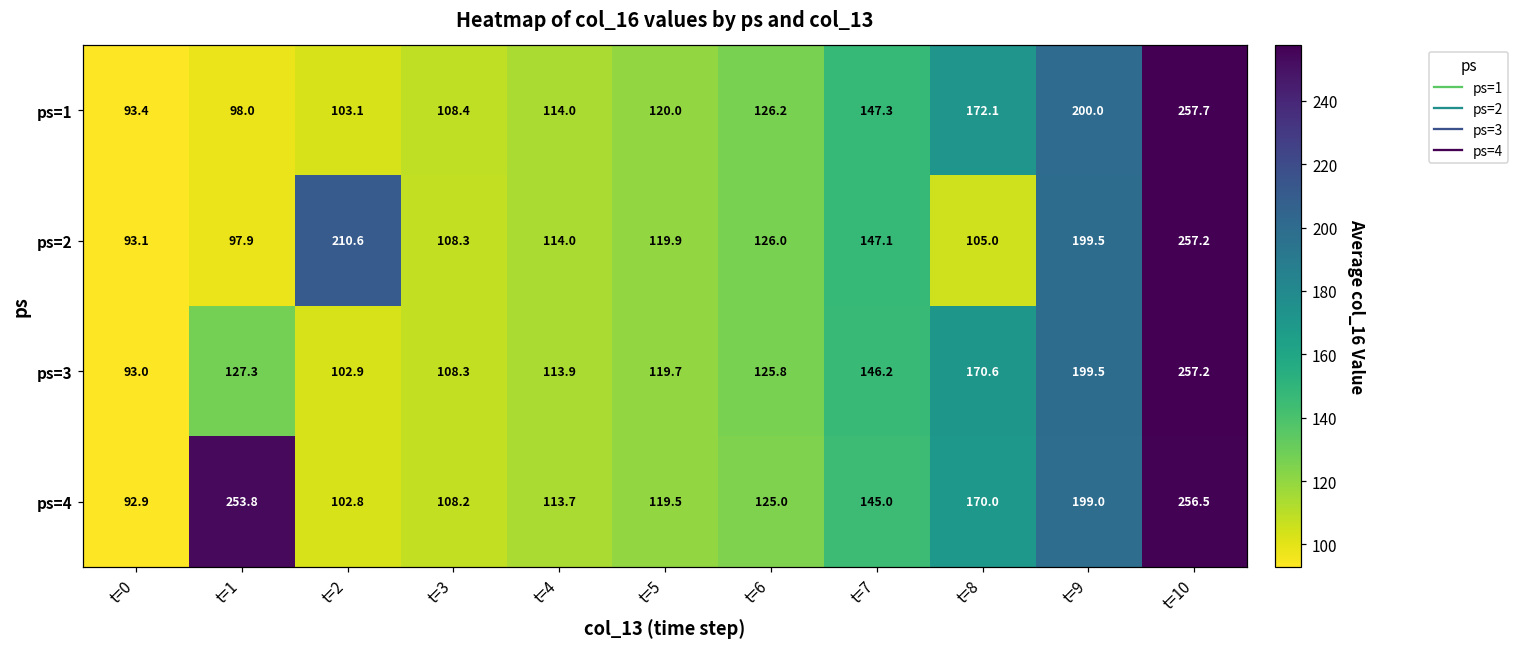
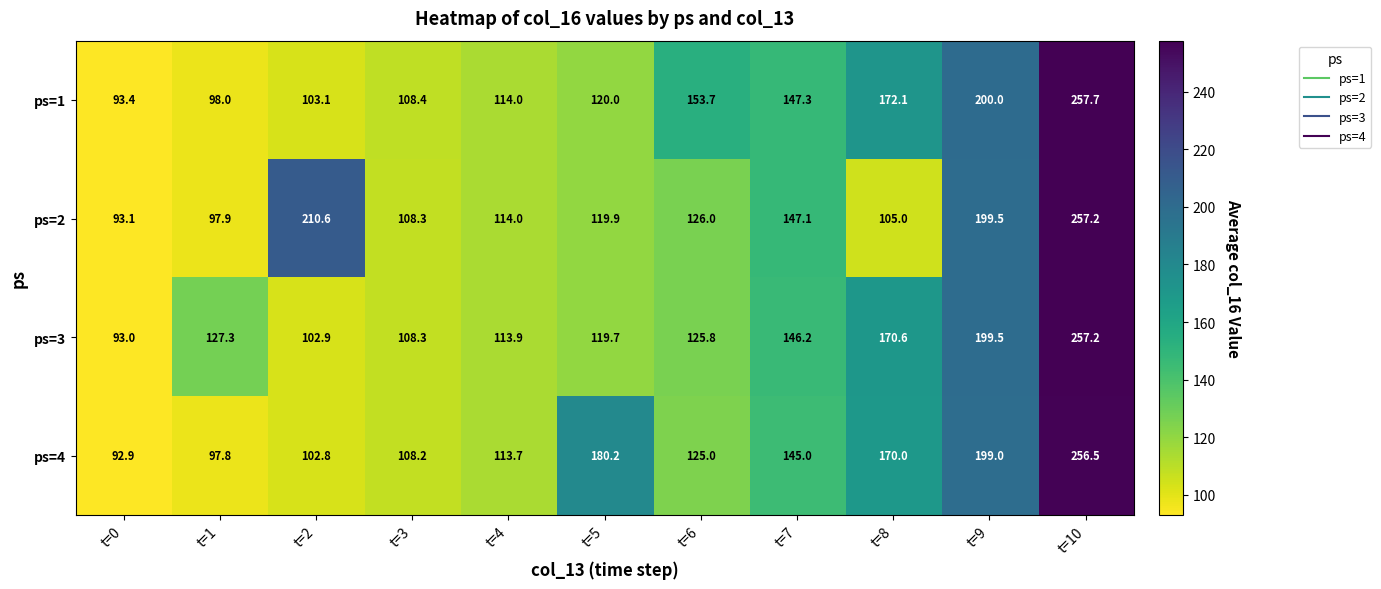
ps=1, t=6: 126.2 -> 153.7
ps=4, t=1: 253.8 -> 97.8
ps=4, t=5: 119.5 -> 180.2
